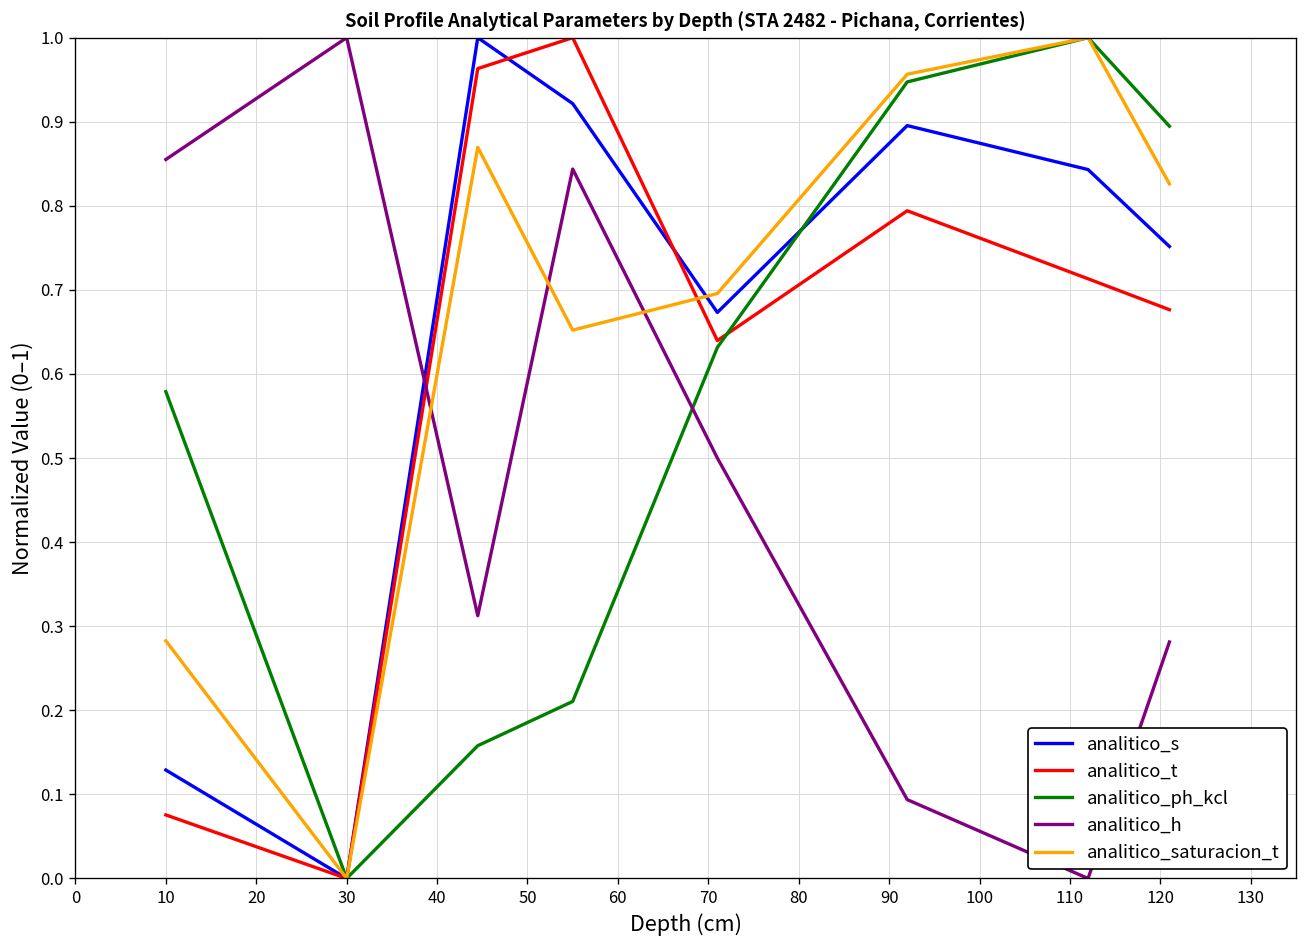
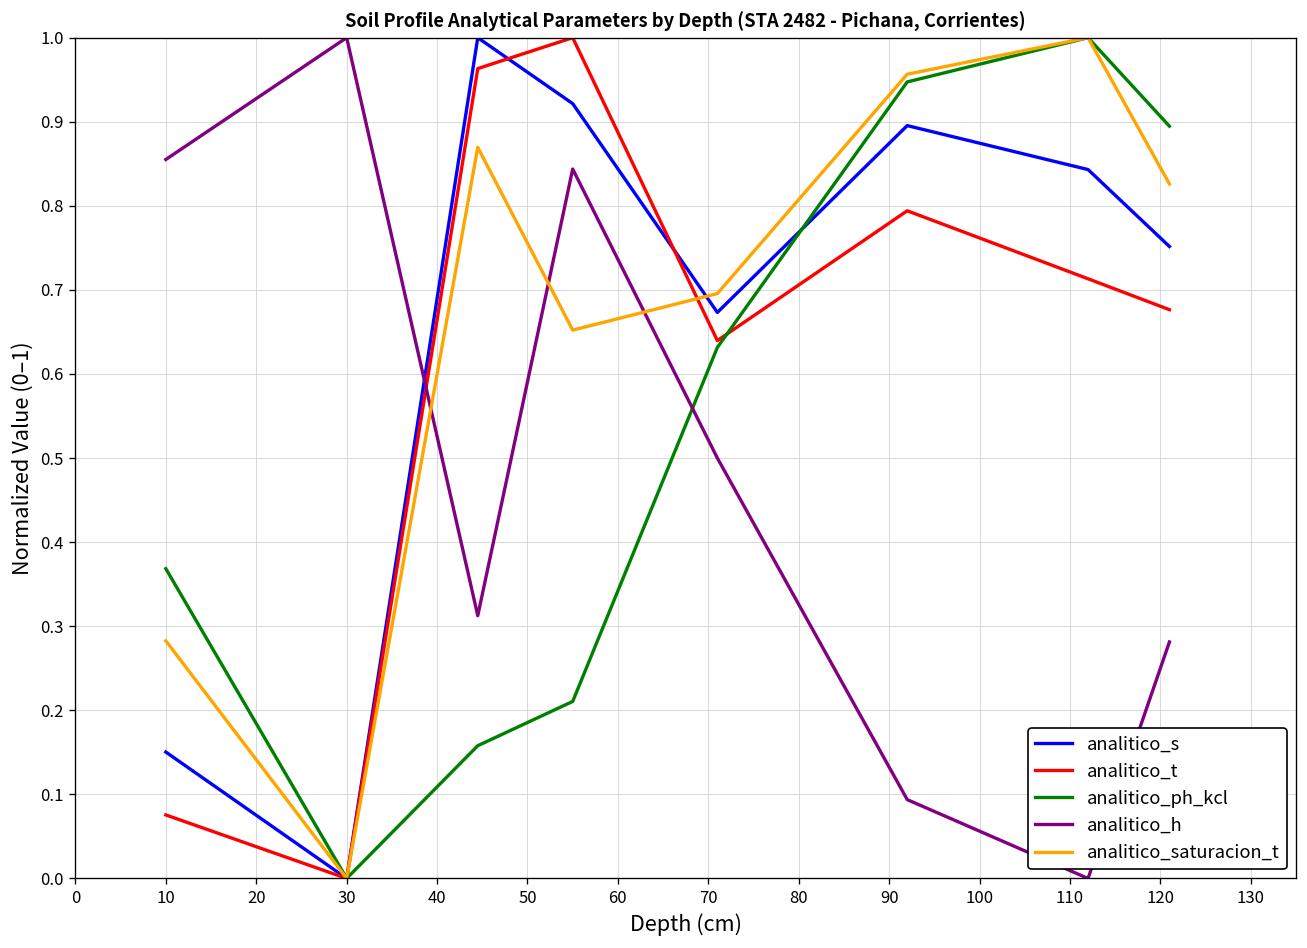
analitico_s, 10: 0.13 -> 0.15
analitico_ph_kcl, 10: 0.58 -> 0.37
